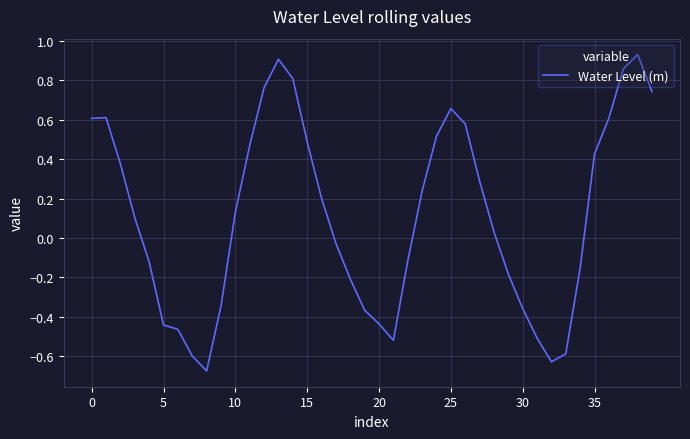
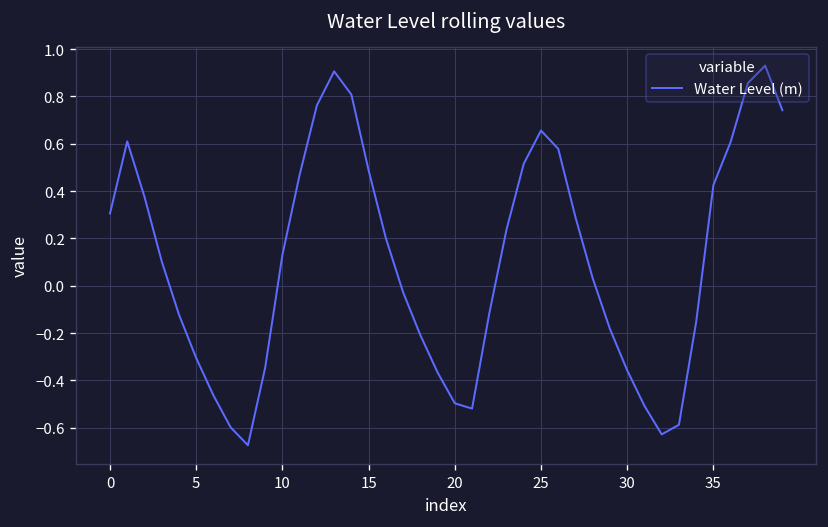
0: 0.61 -> 0.31
5: -0.44 -> -0.31
20: -0.44 -> -0.50
